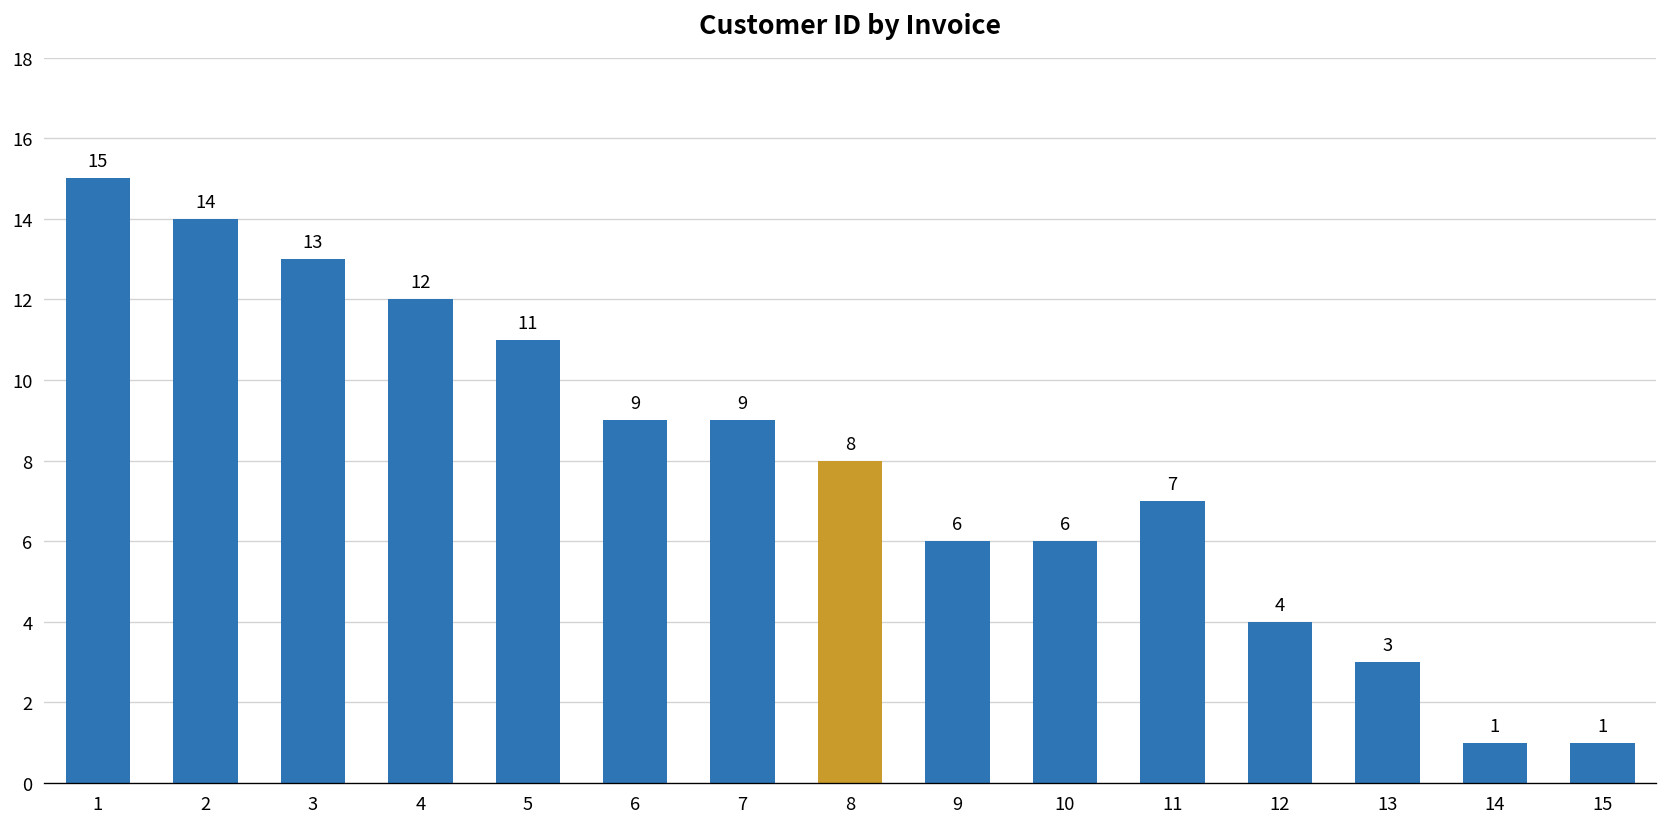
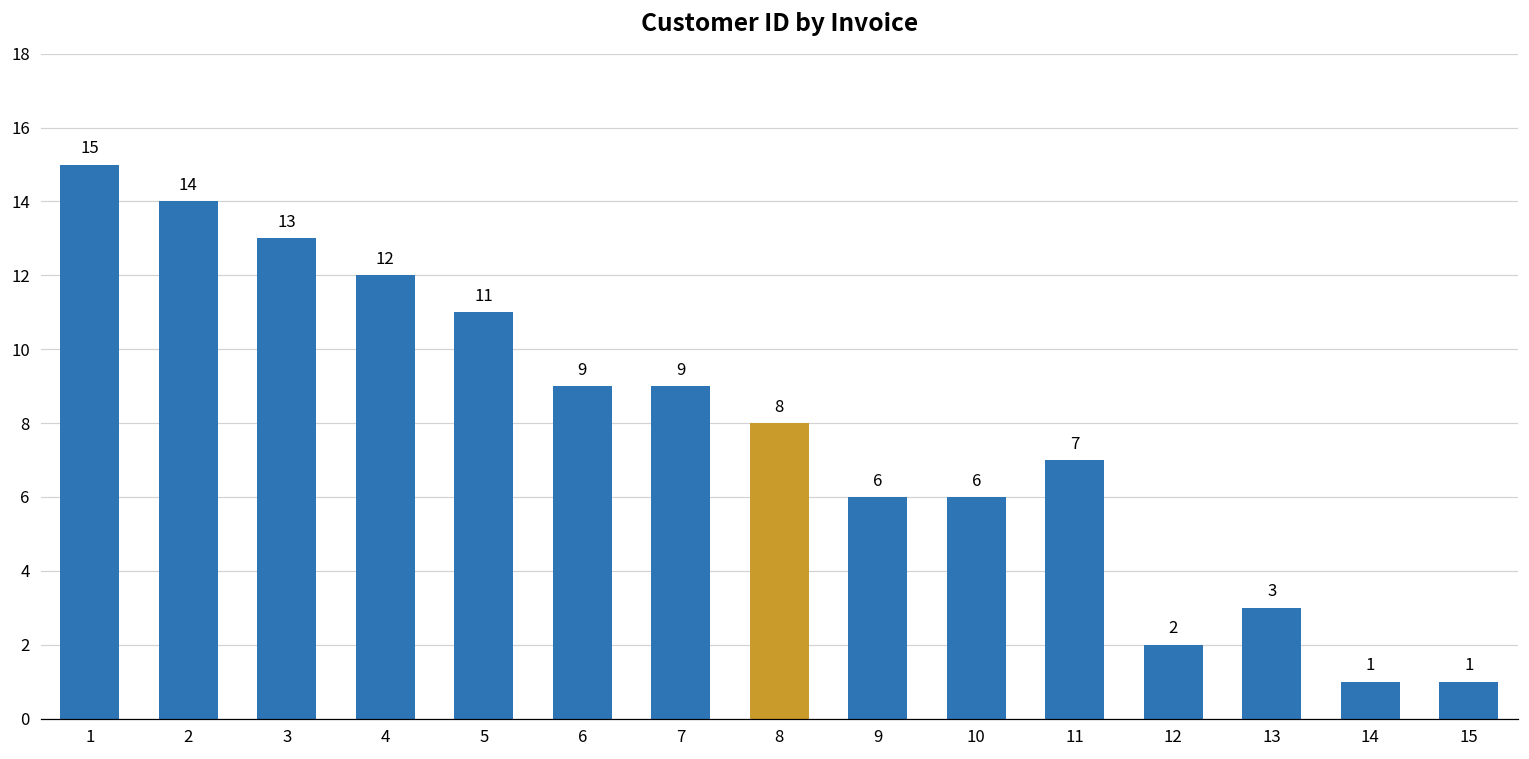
12: 4 -> 2
